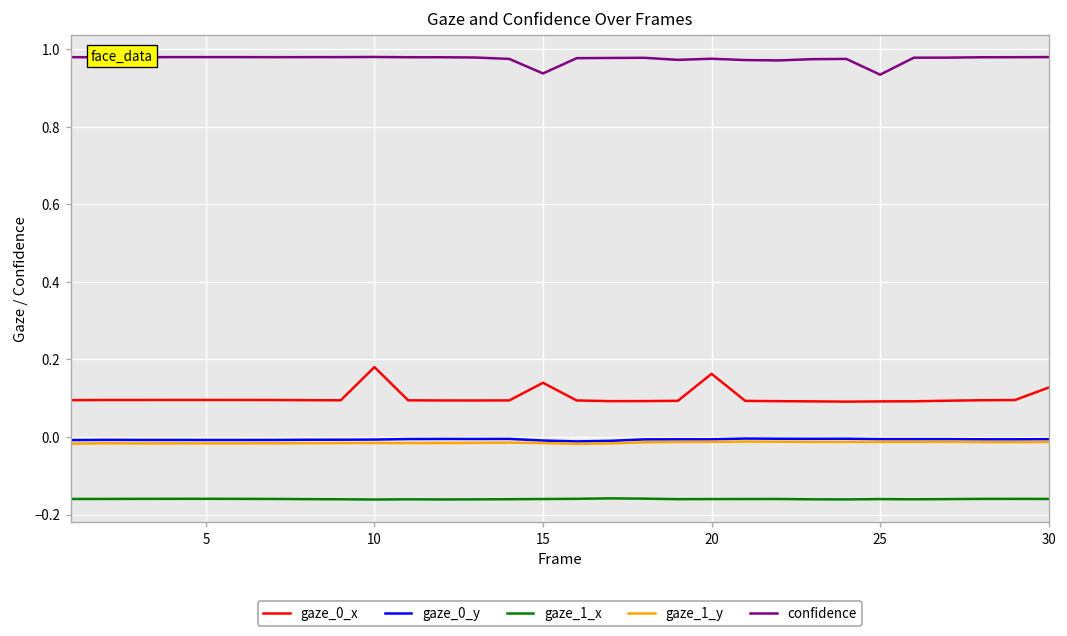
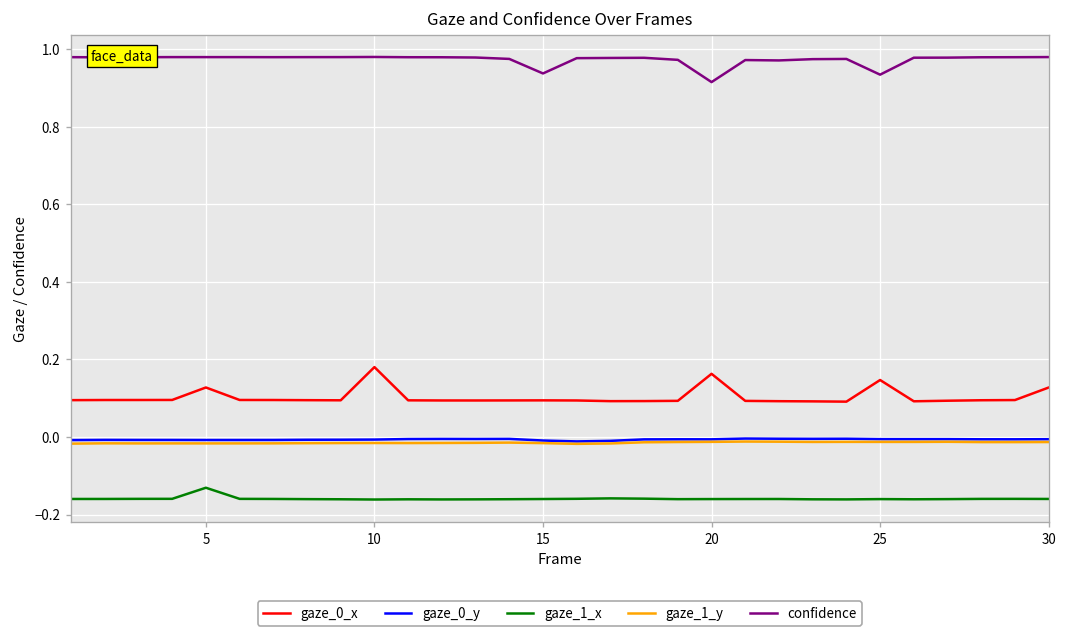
gaze_0_x, 5: 0.10 -> 0.13
gaze_1_x, 5: -0.16 -> -0.13
gaze_0_x, 15: 0.14 -> 0.09
confidence, 20: 0.98 -> 0.92
gaze_0_x, 25: 0.09 -> 0.15
